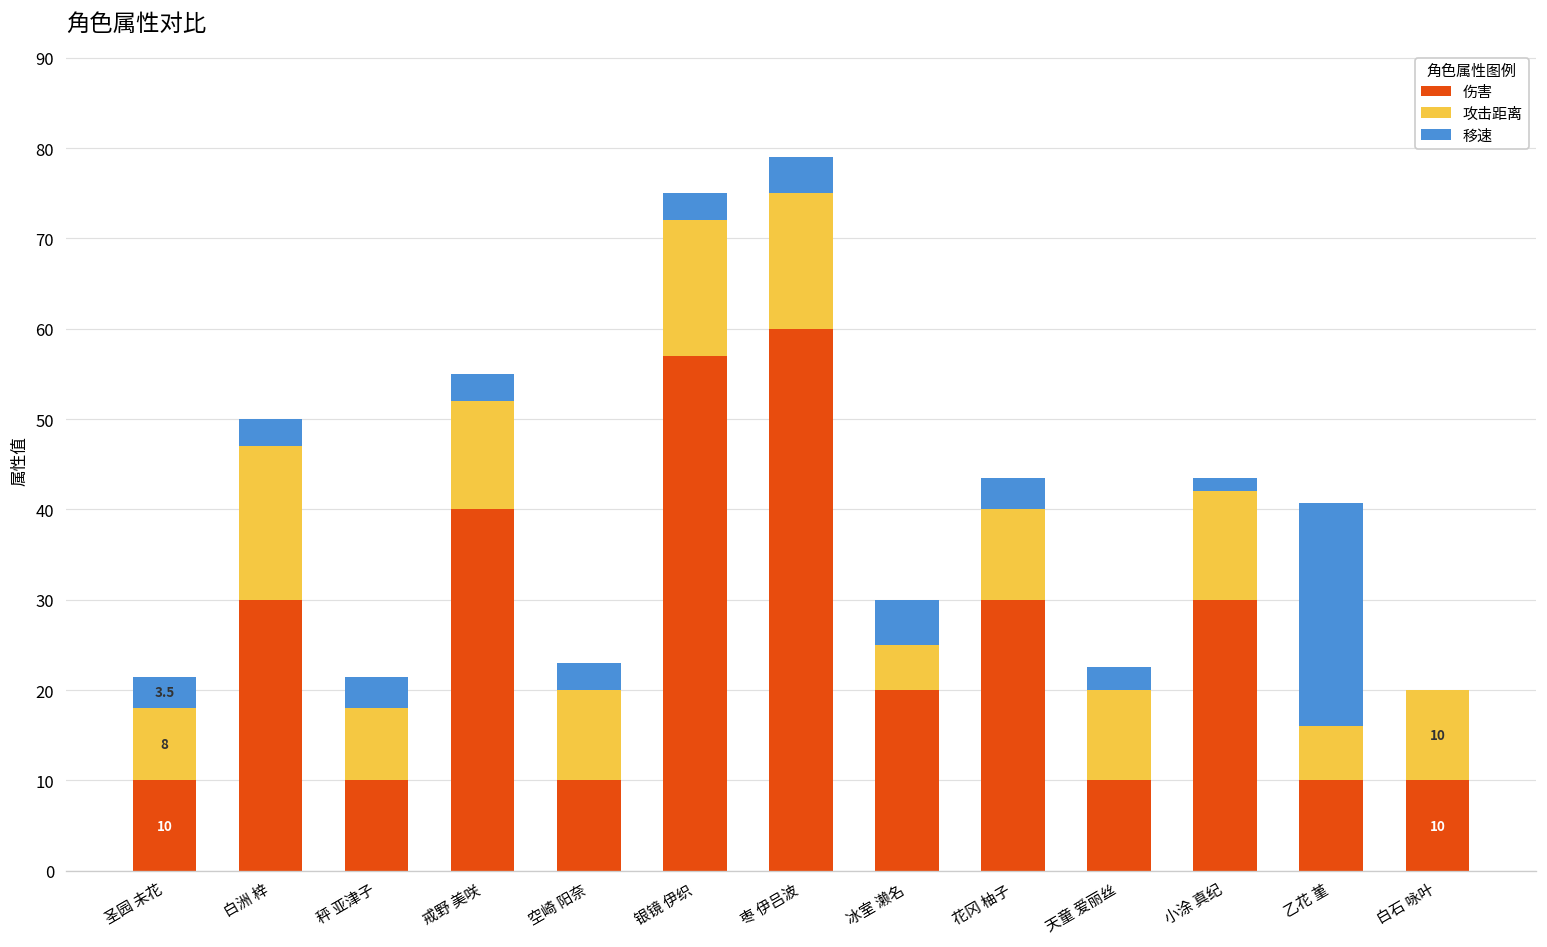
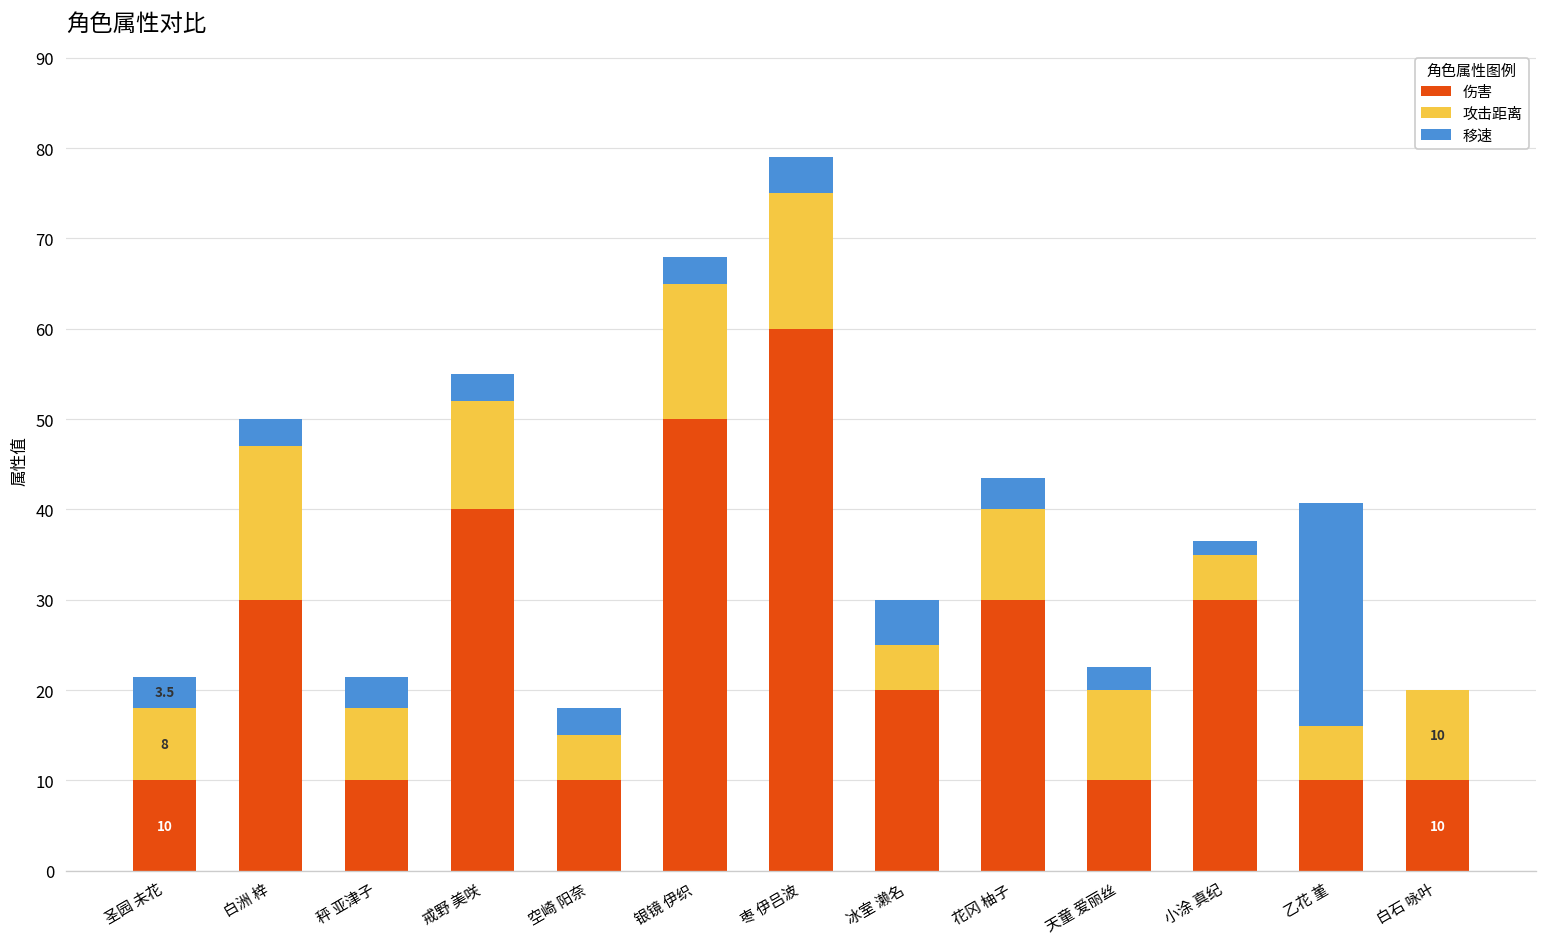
攻击距离, 空崎 阳奈: 10 -> 5
伤害, 银镜 伊织: 57 -> 50
攻击距离, 小涂 真纪: 12 -> 5
